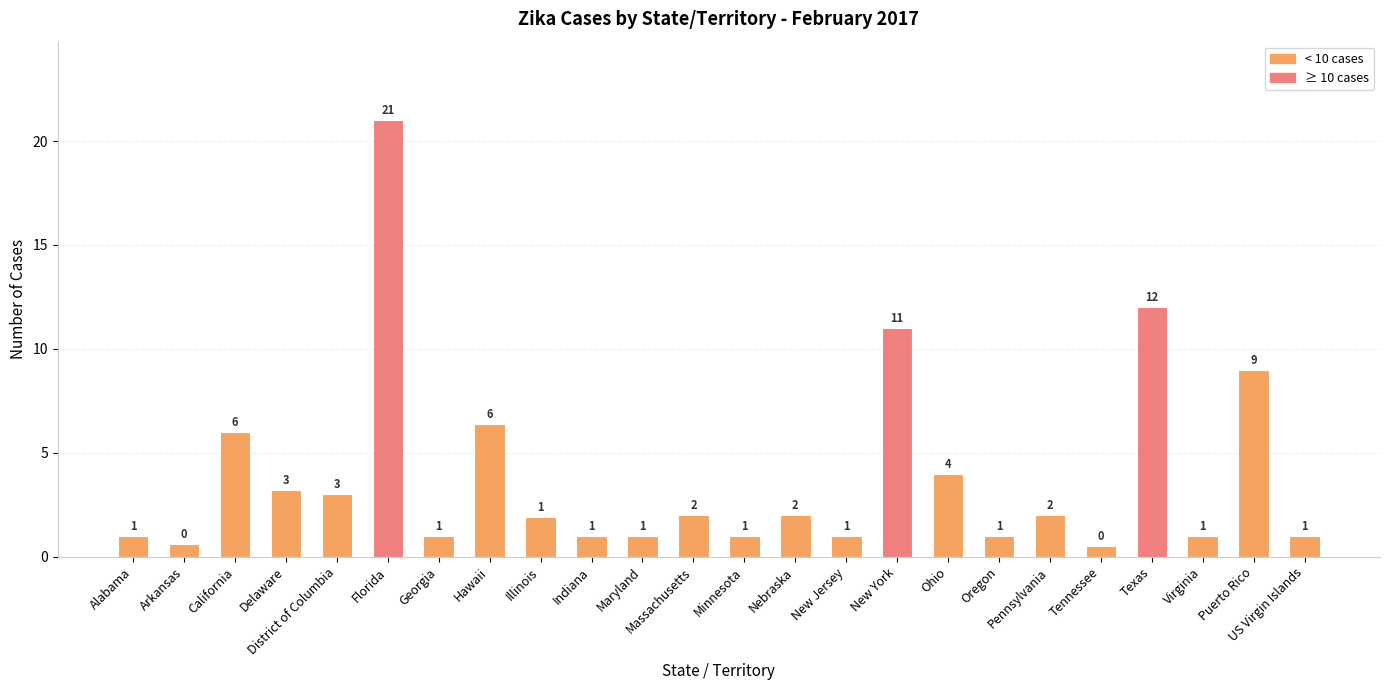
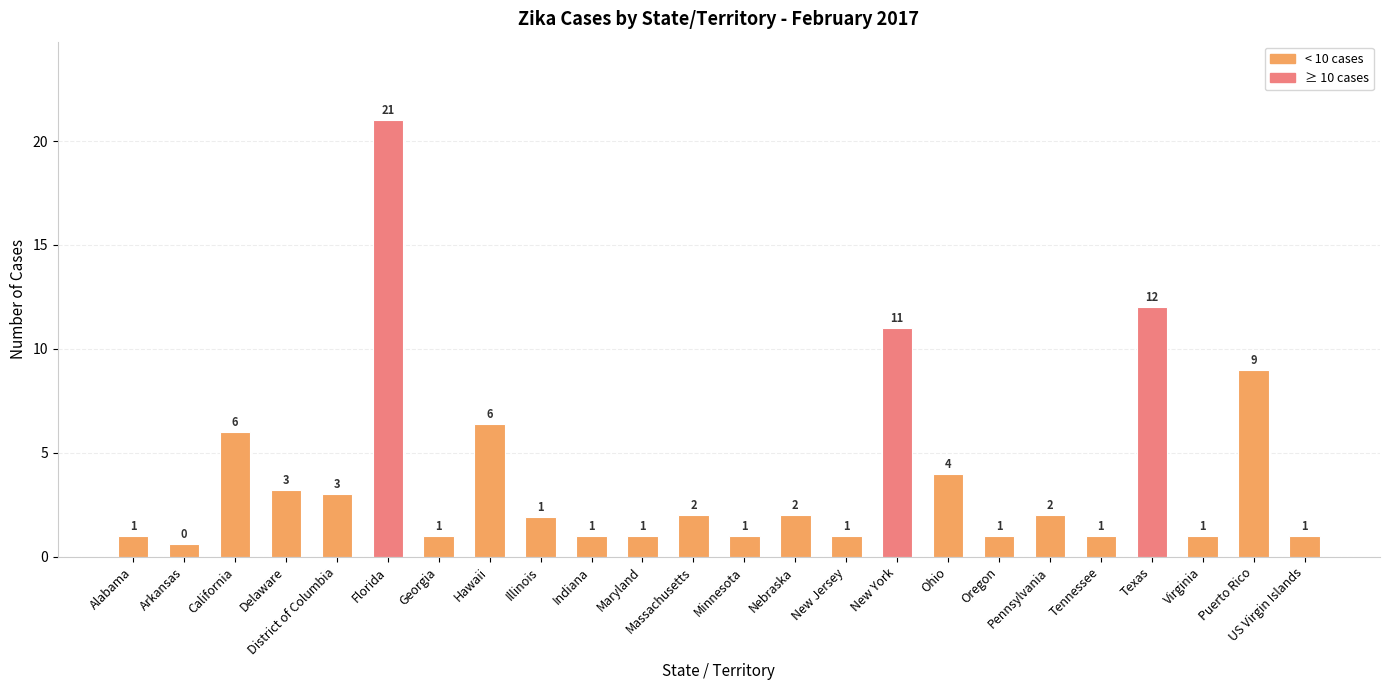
Tennessee: 0 -> 1
